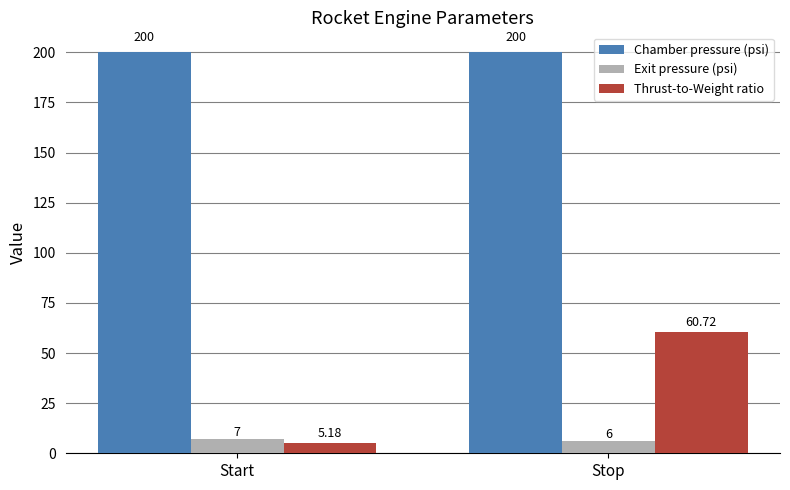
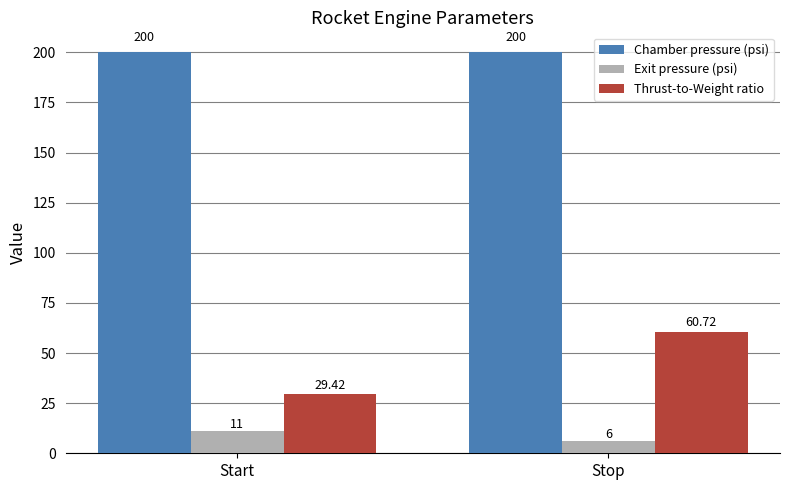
Exit pressure (psi), Start: 7 -> 11
Thrust-to-Weight ratio, Start: 5.18 -> 29.42
